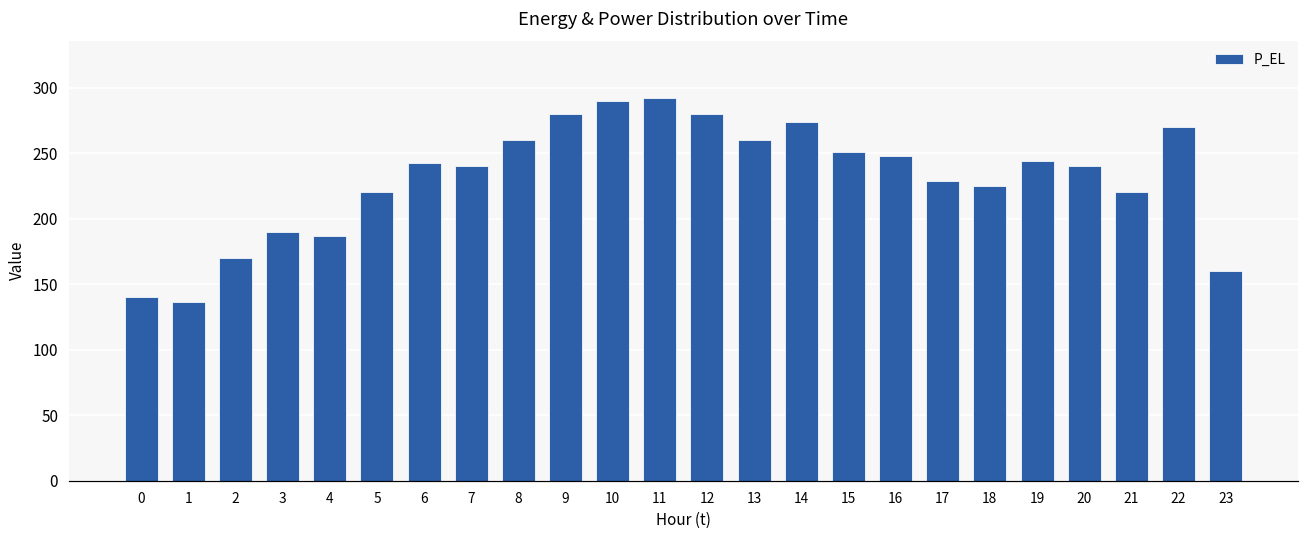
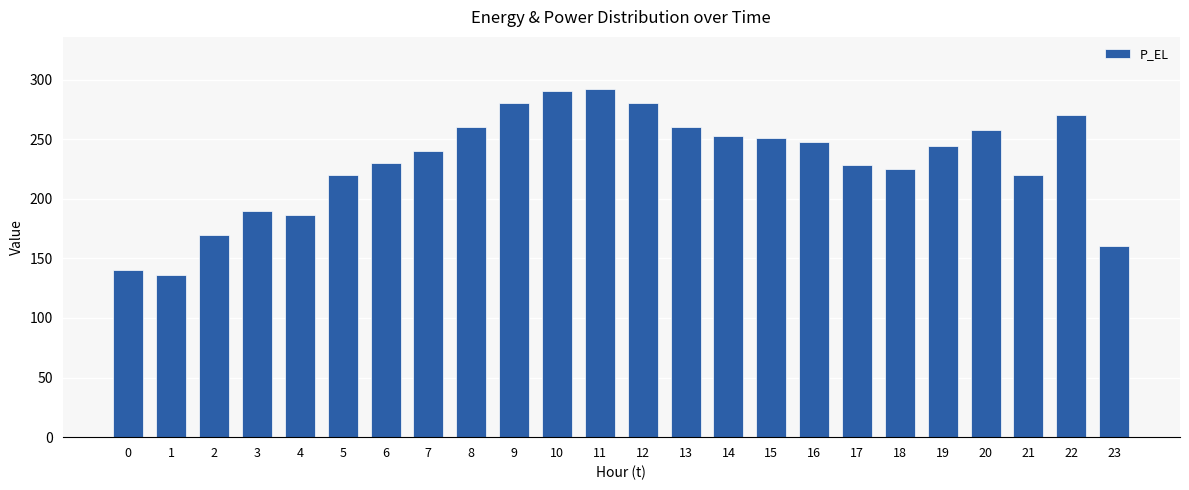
6: 243 -> 230
14: 274 -> 252
20: 240 -> 258
